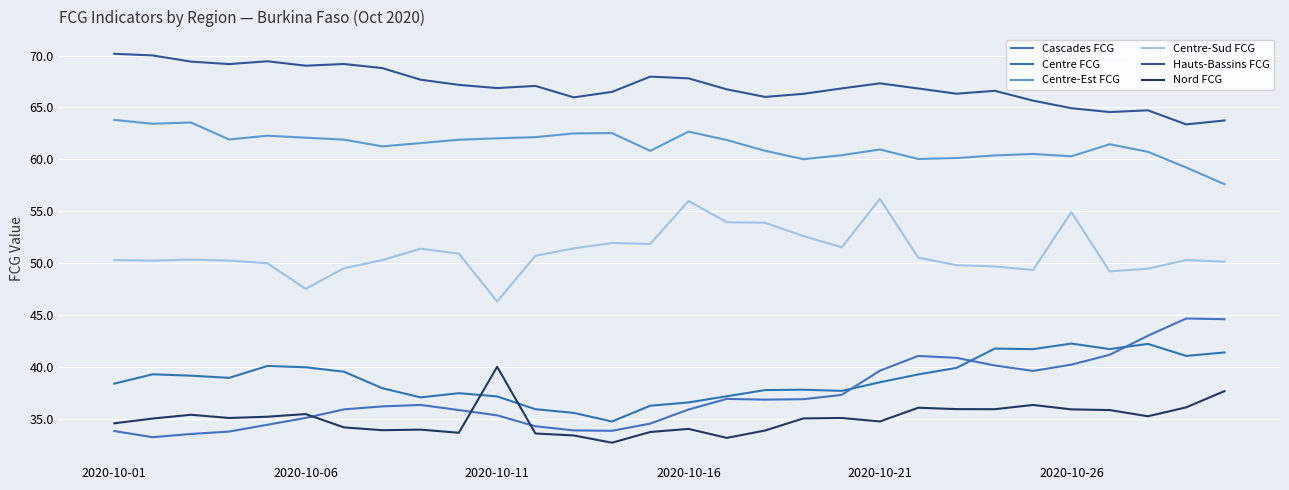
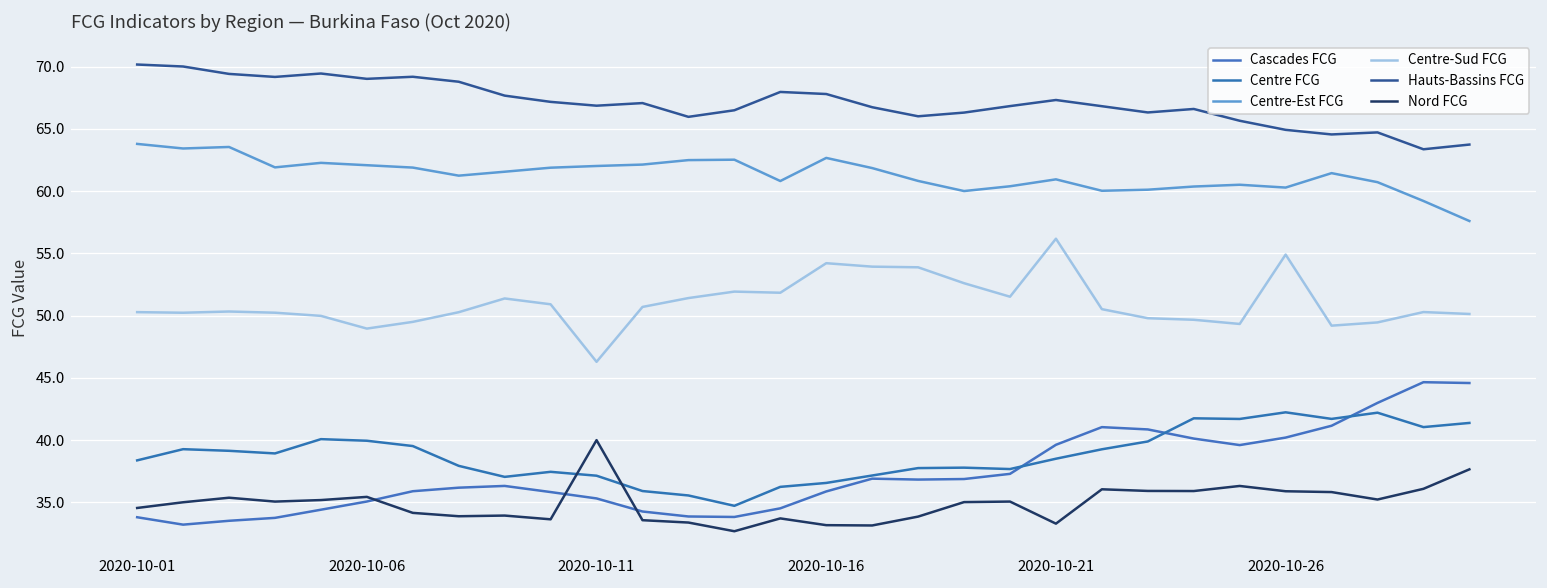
Centre-Sud FCG, 2020-10-06: 47.5 -> 49.0
Centre-Sud FCG, 2020-10-16: 56.0 -> 54.2
Nord FCG, 2020-10-16: 34.0 -> 33.2
Nord FCG, 2020-10-21: 34.7 -> 33.3
